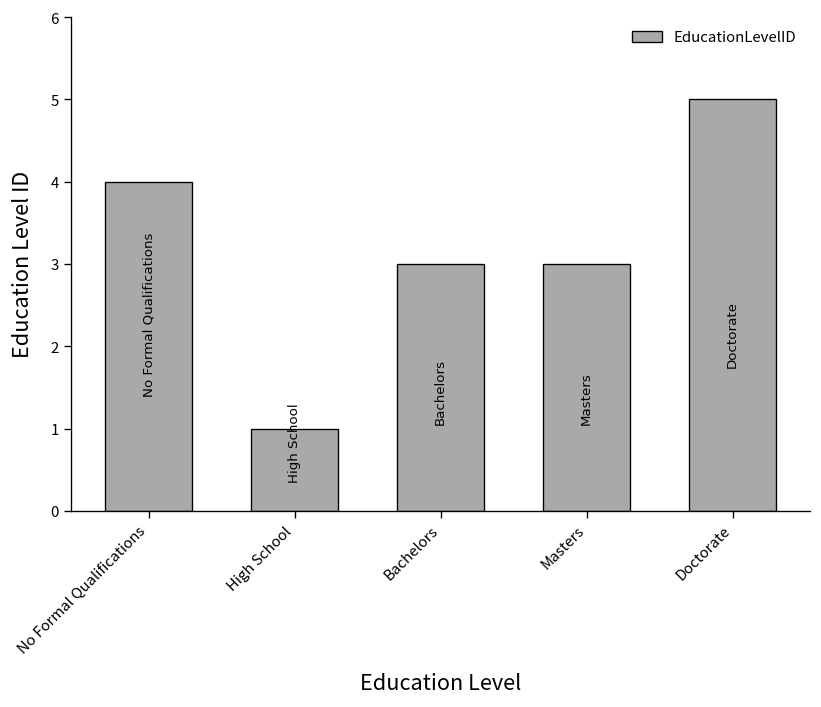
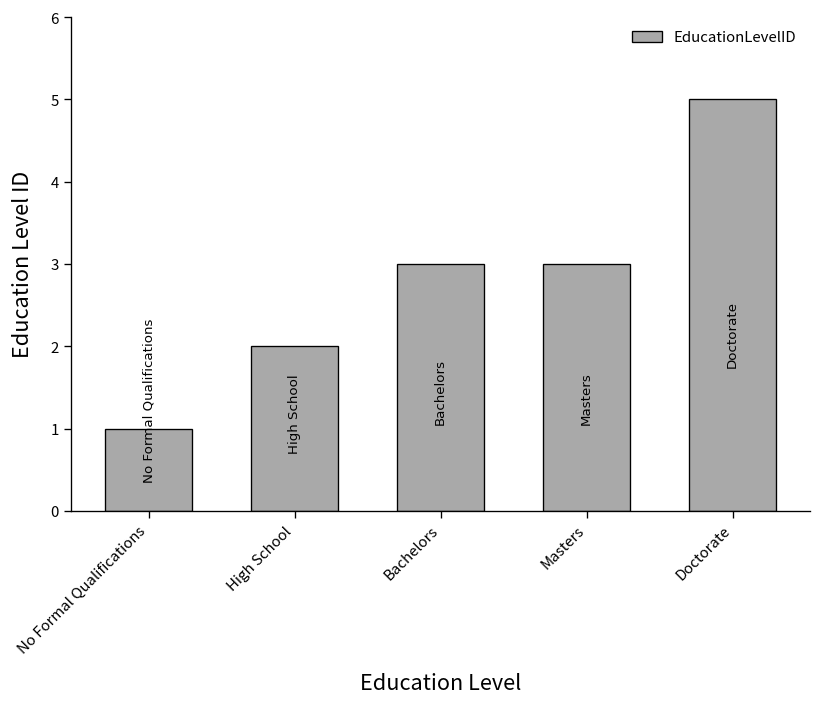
No Formal Qualifications: 4 -> 1
High School: 1 -> 2
